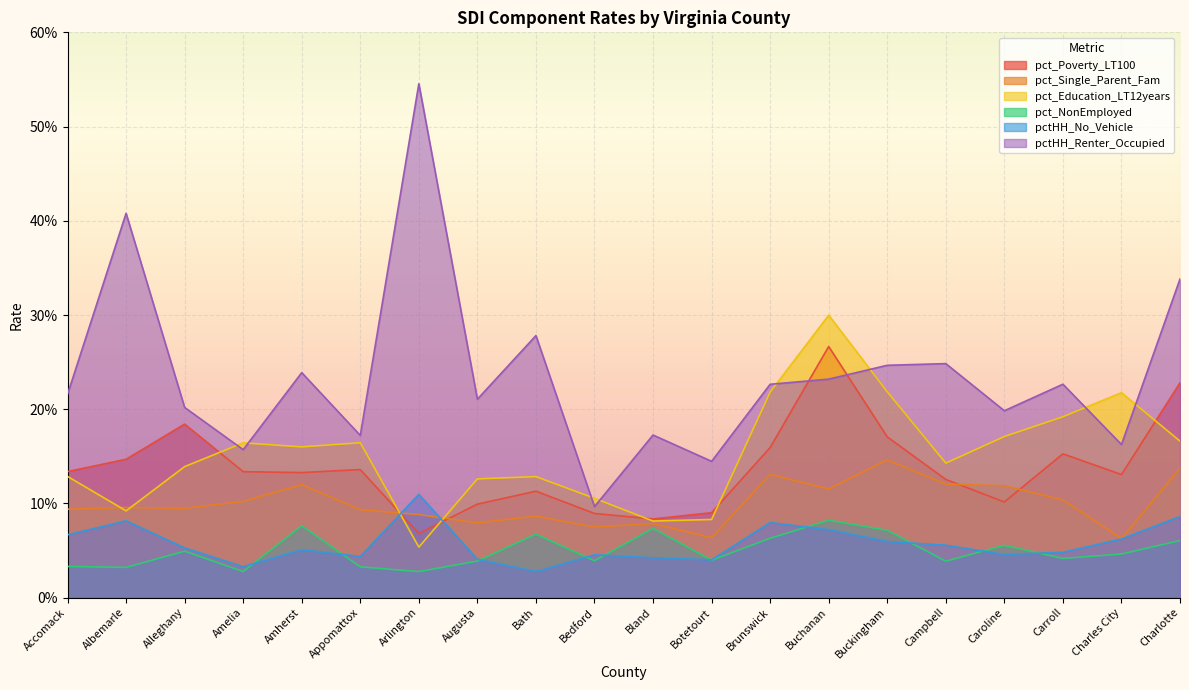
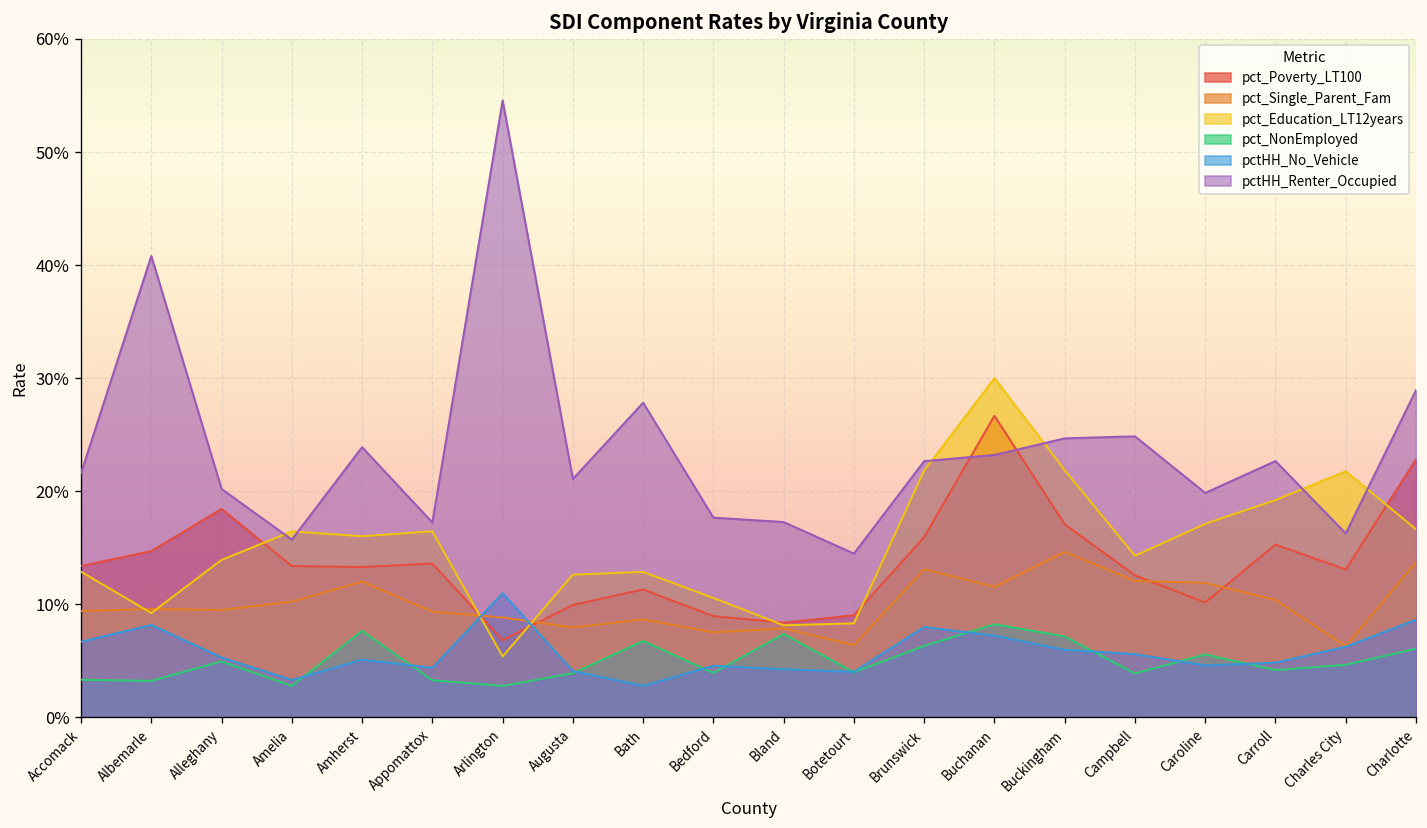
pctHH_Renter_Occupied, Bedford: 10% -> 18%
pctHH_Renter_Occupied, Charlotte: 34% -> 29%
